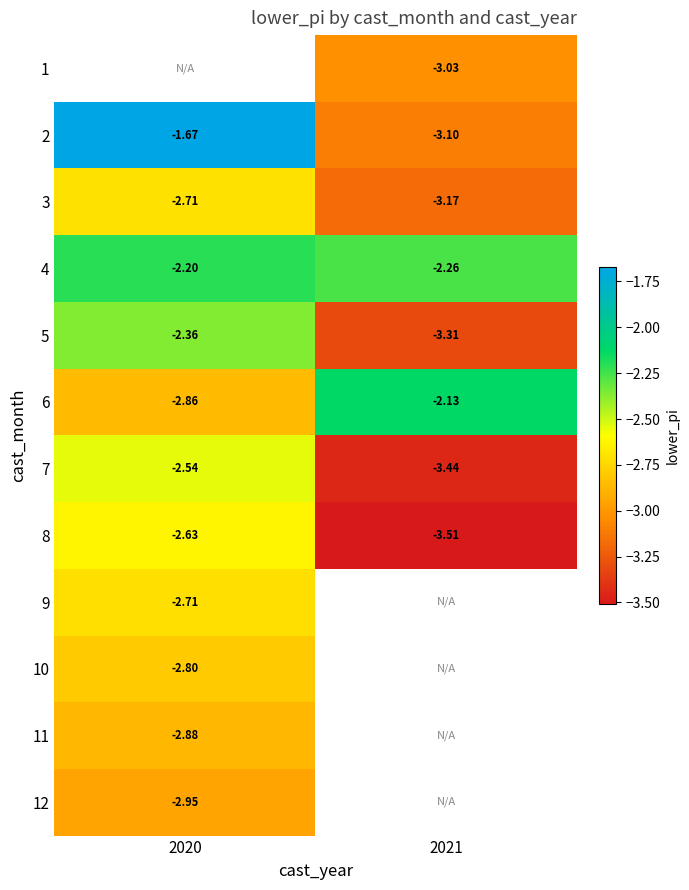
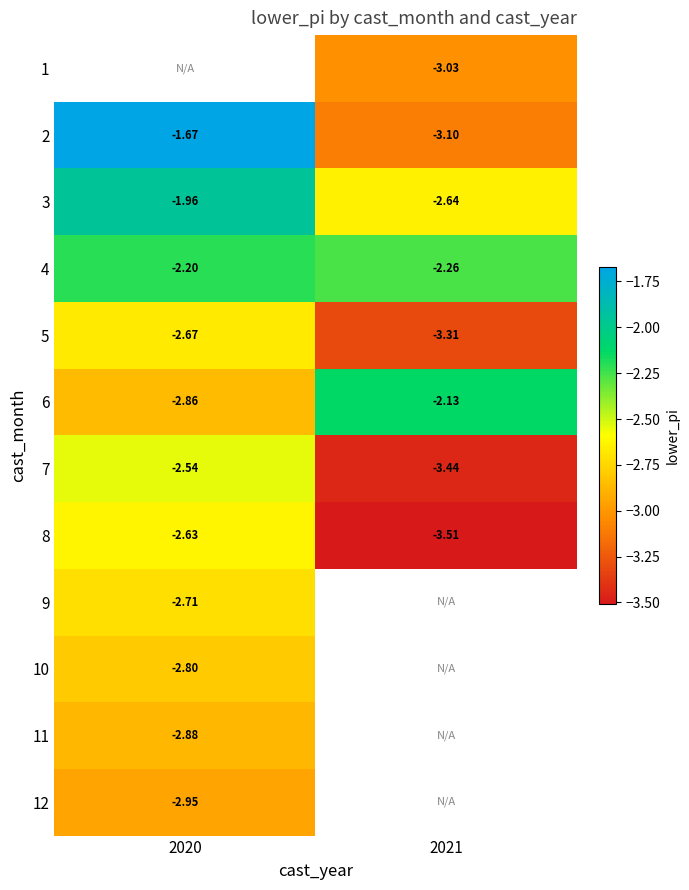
3, 2020: -2.71 -> -1.96
3, 2021: -3.17 -> -2.64
5, 2020: -2.36 -> -2.67
